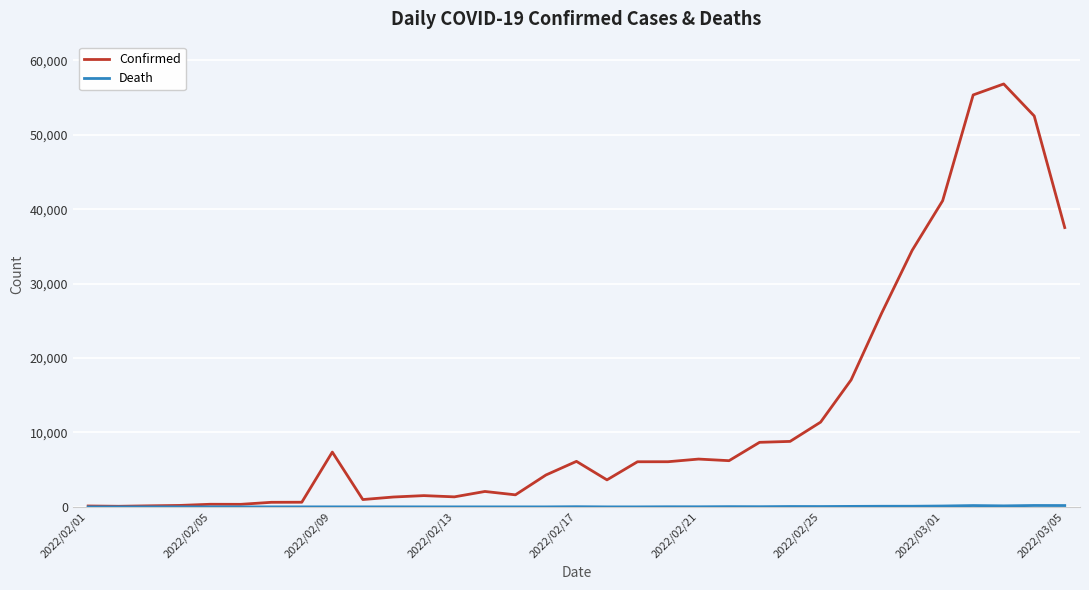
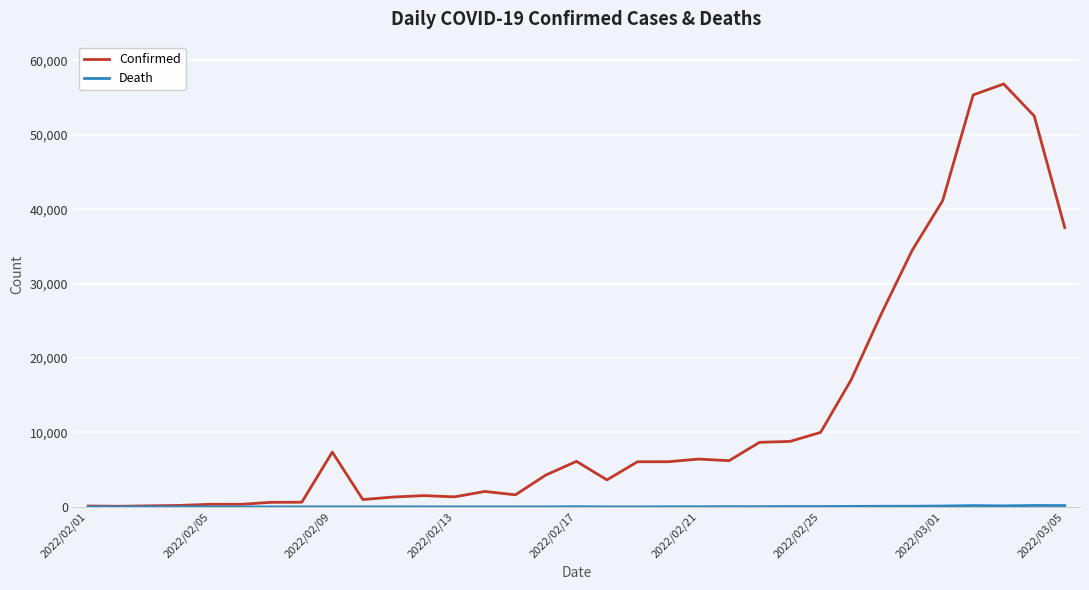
Confirmed, 2022/02/25: 11,000 -> 10,000
